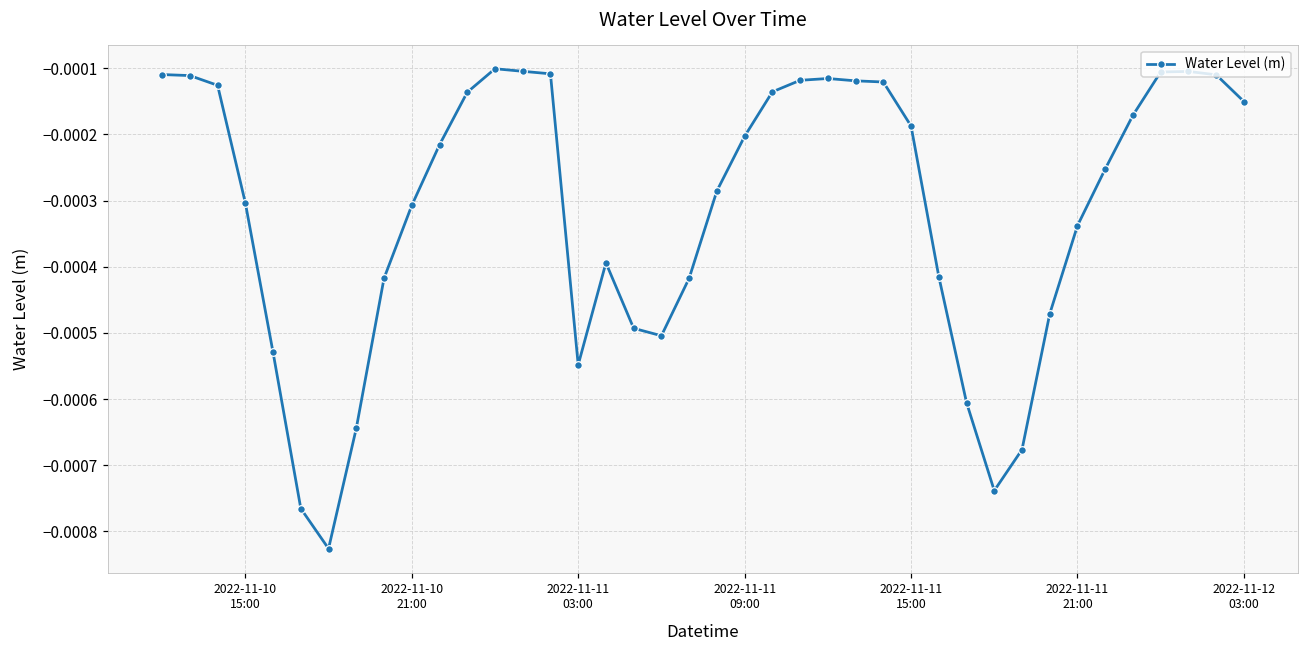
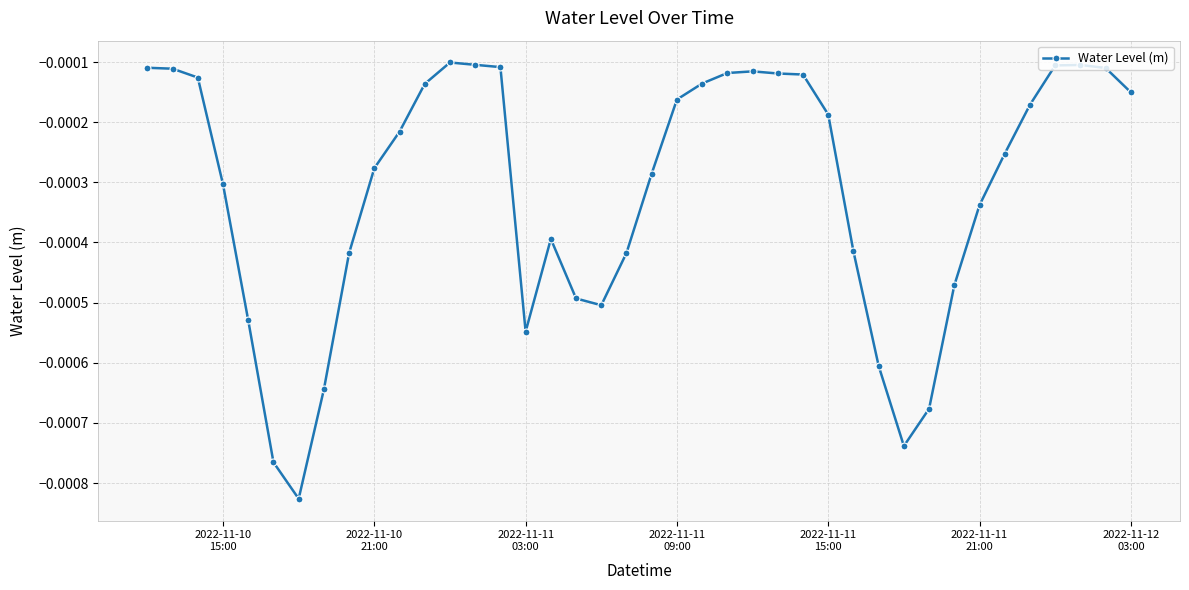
2022-11-10 21:00: -0.00031 -> -0.00028
2022-11-11 09:00: -0.00020 -> -0.00016
